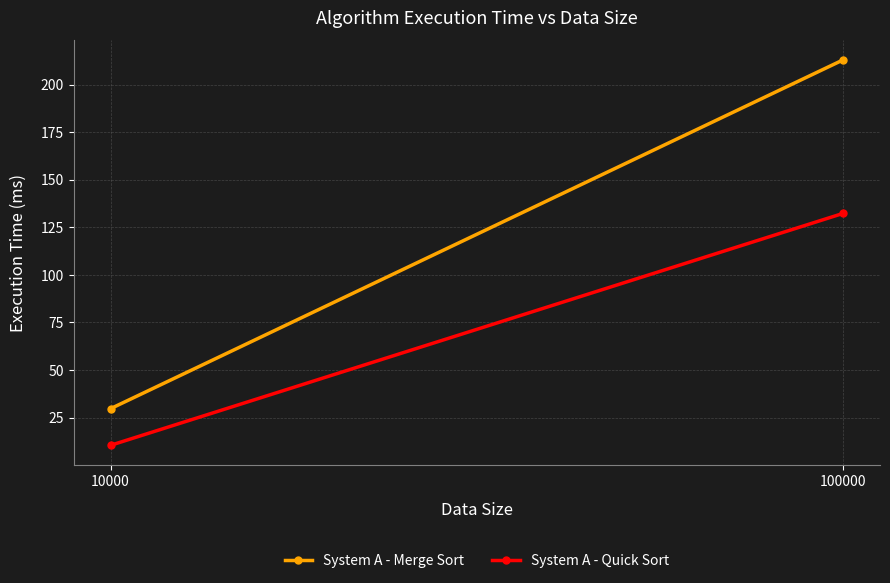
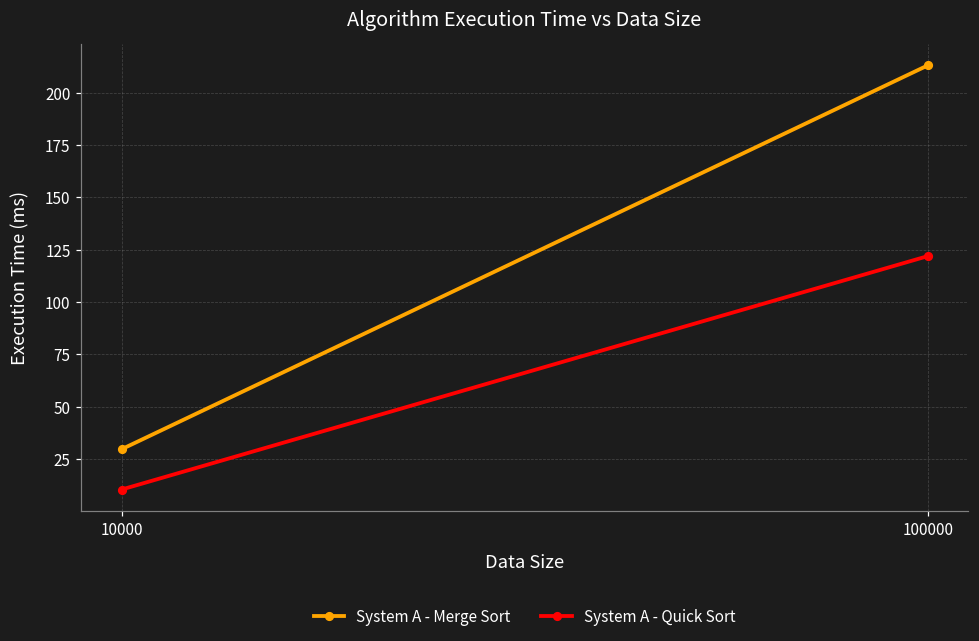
System A - Quick Sort, 100000: 132 -> 122
